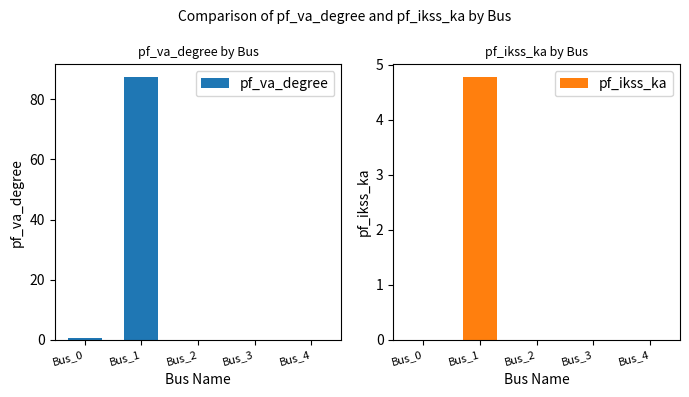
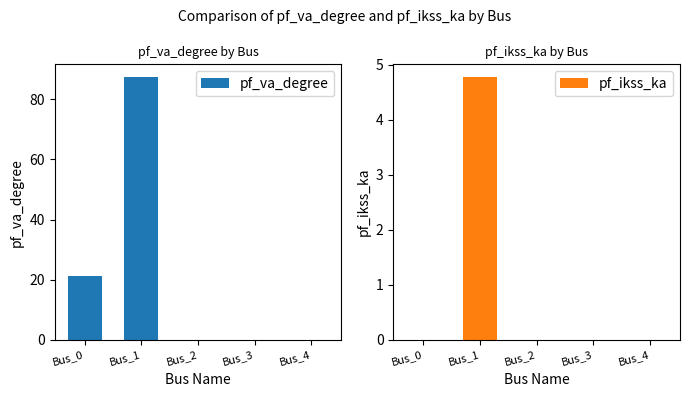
pf_va_degree by Bus, Bus_0: 1 -> 21
